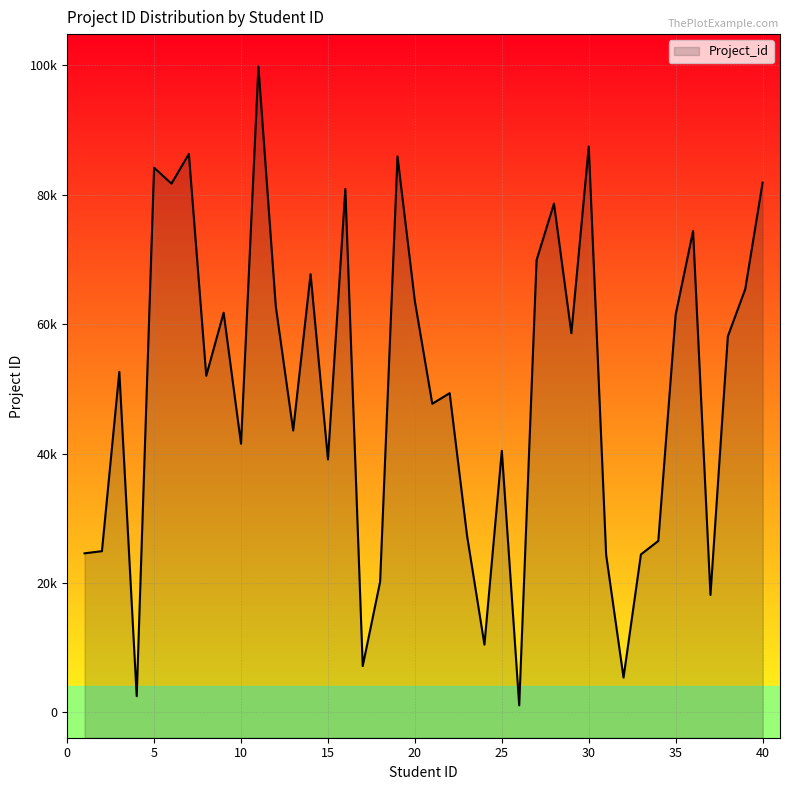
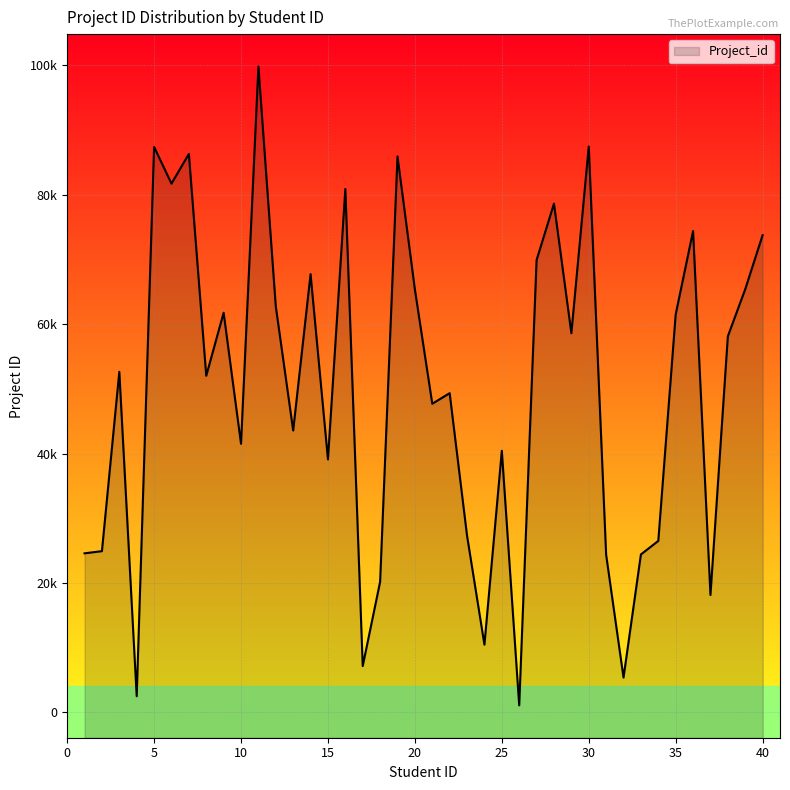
5: 84000 -> 87000
20: 64000 -> 65000
40: 82000 -> 74000
